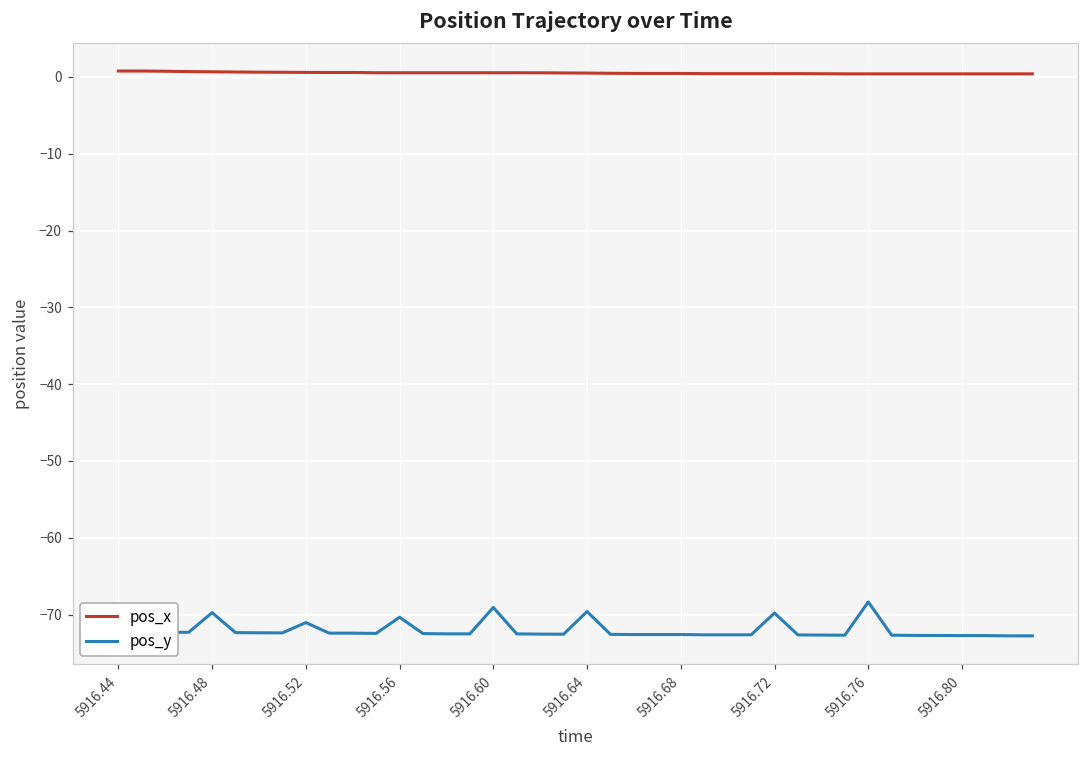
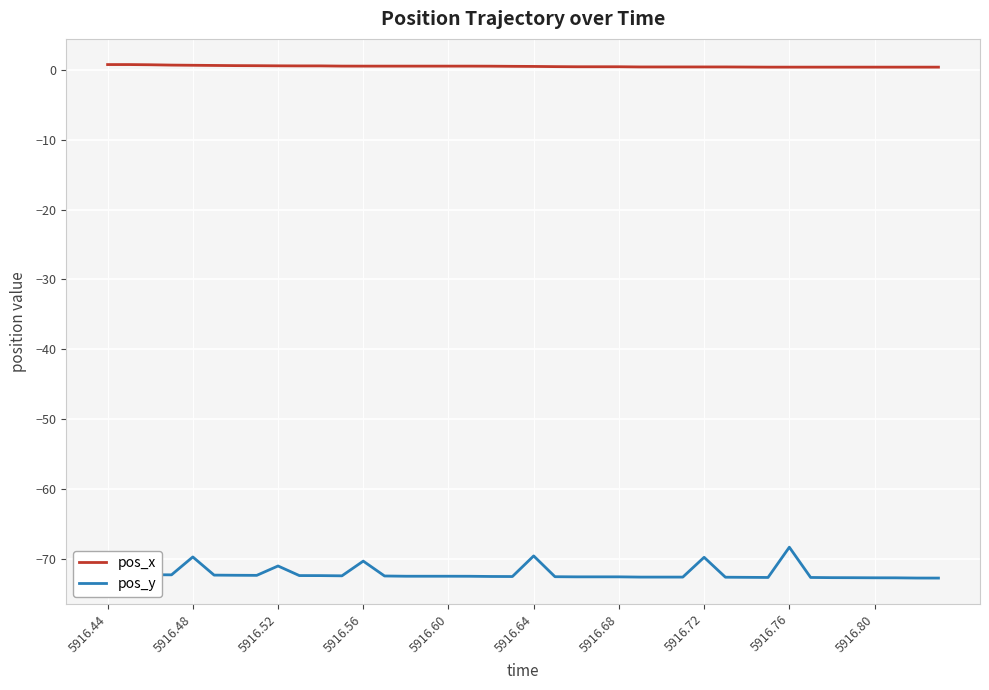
pos_y, 5916.60: -69 -> -73
